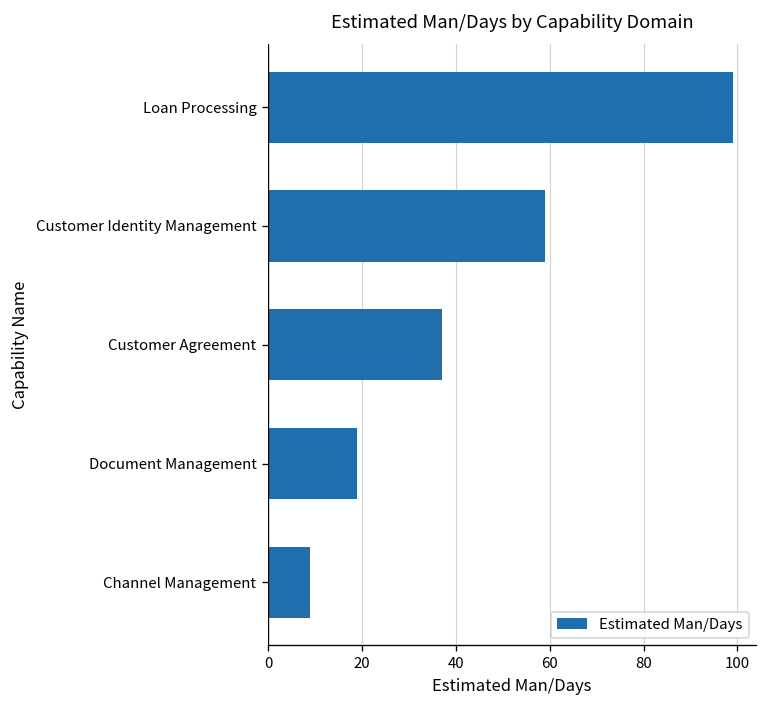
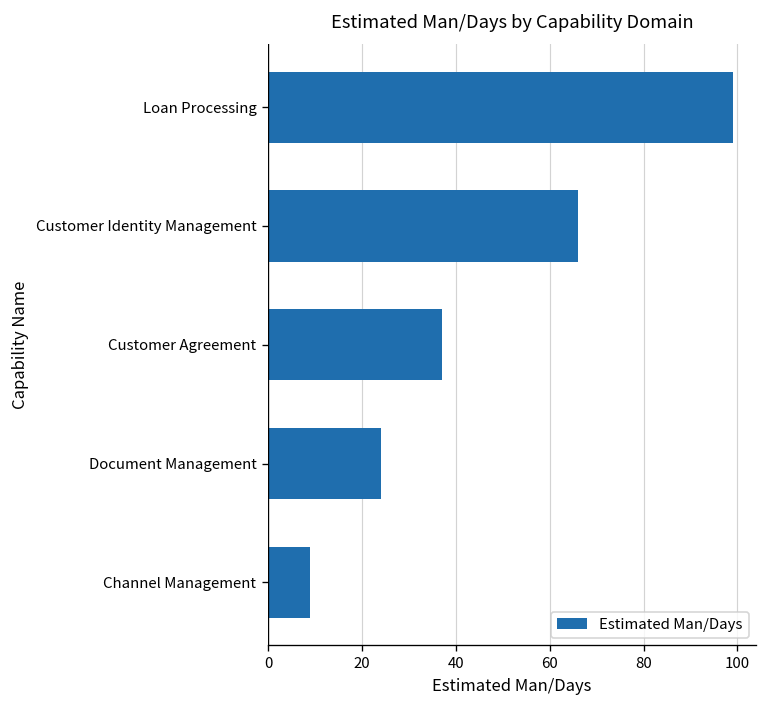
Customer Identity Management: 59 -> 66
Document Management: 19 -> 24
